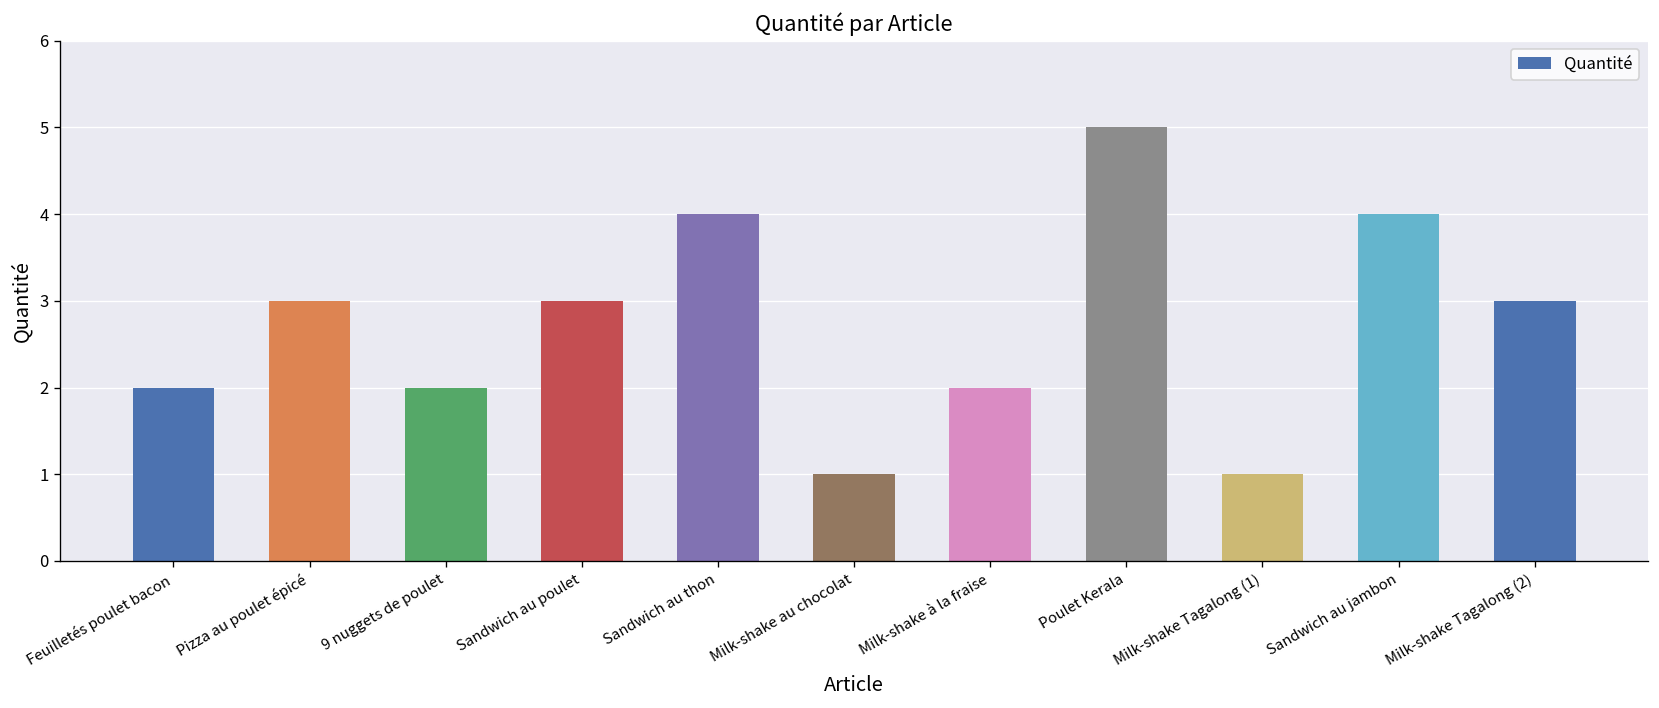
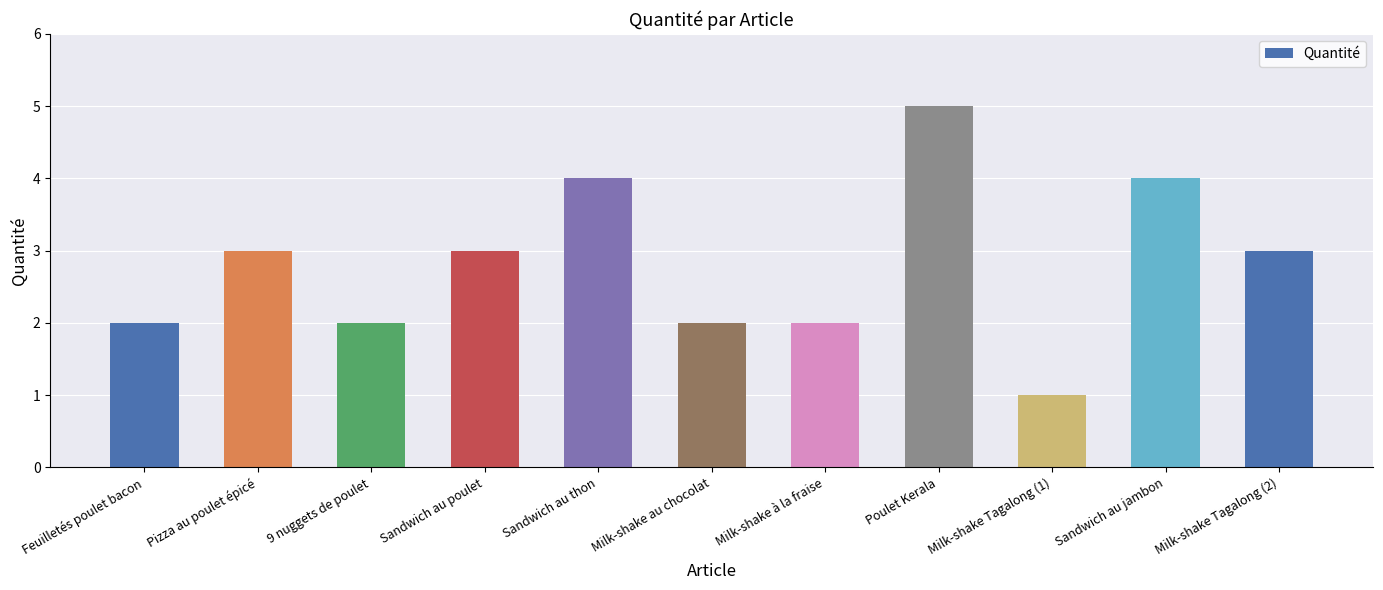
Milk-shake au chocolat: 1 -> 2
